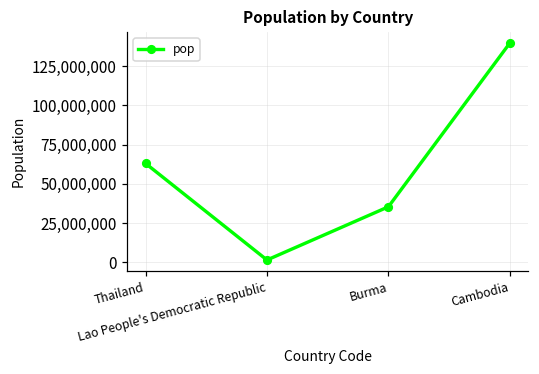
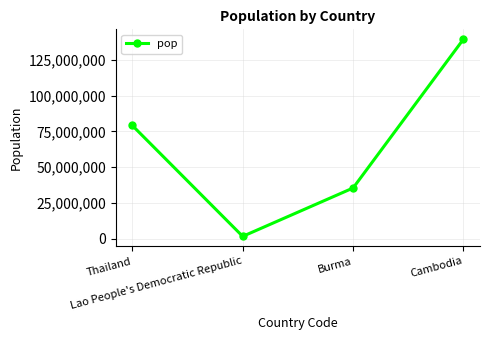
Thailand: 63,000,000 -> 79,000,000
